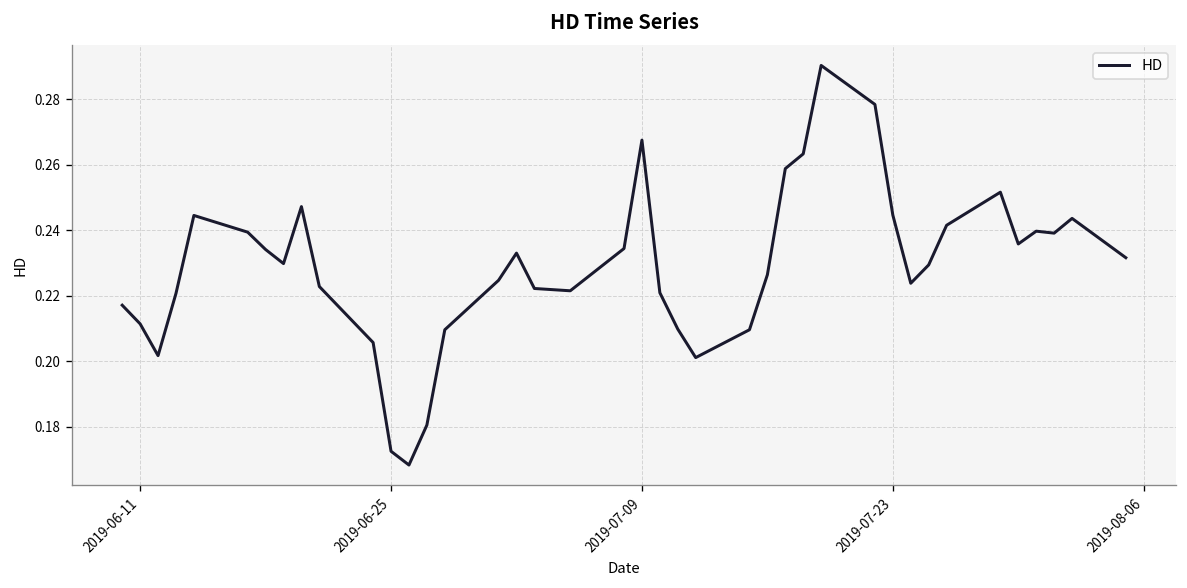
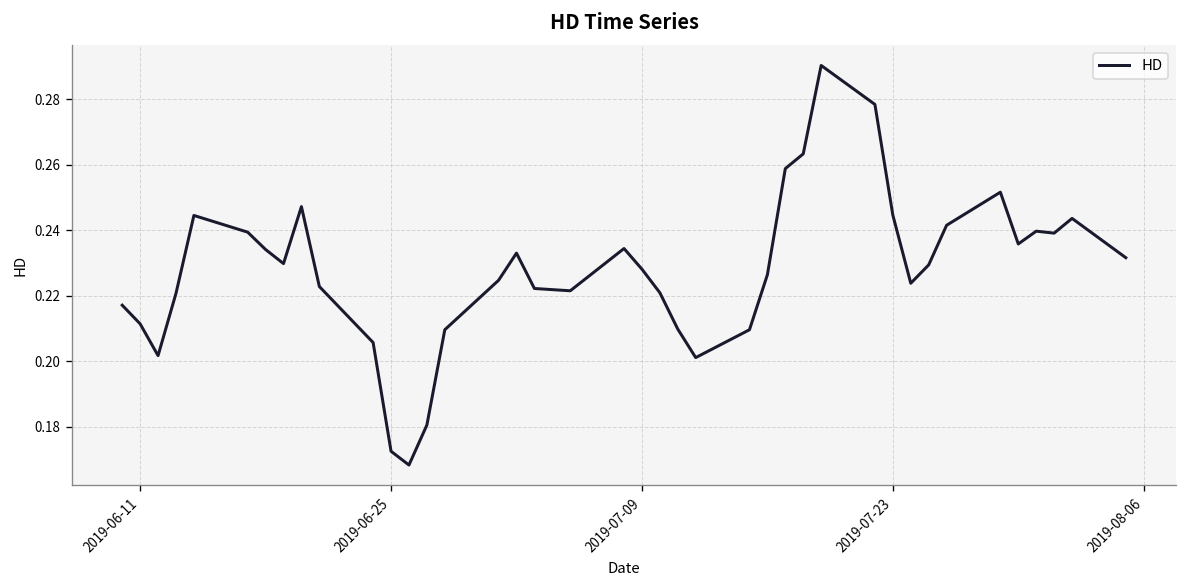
2019-07-09: 0.268 -> 0.228
